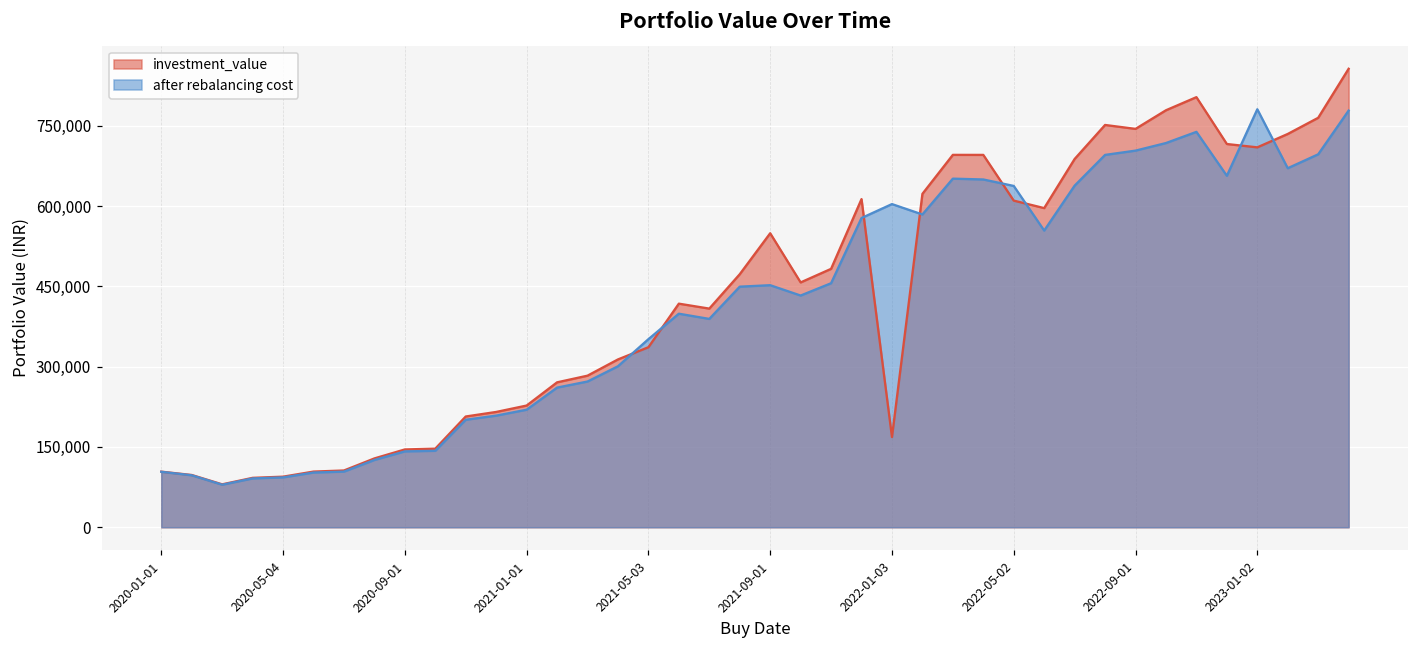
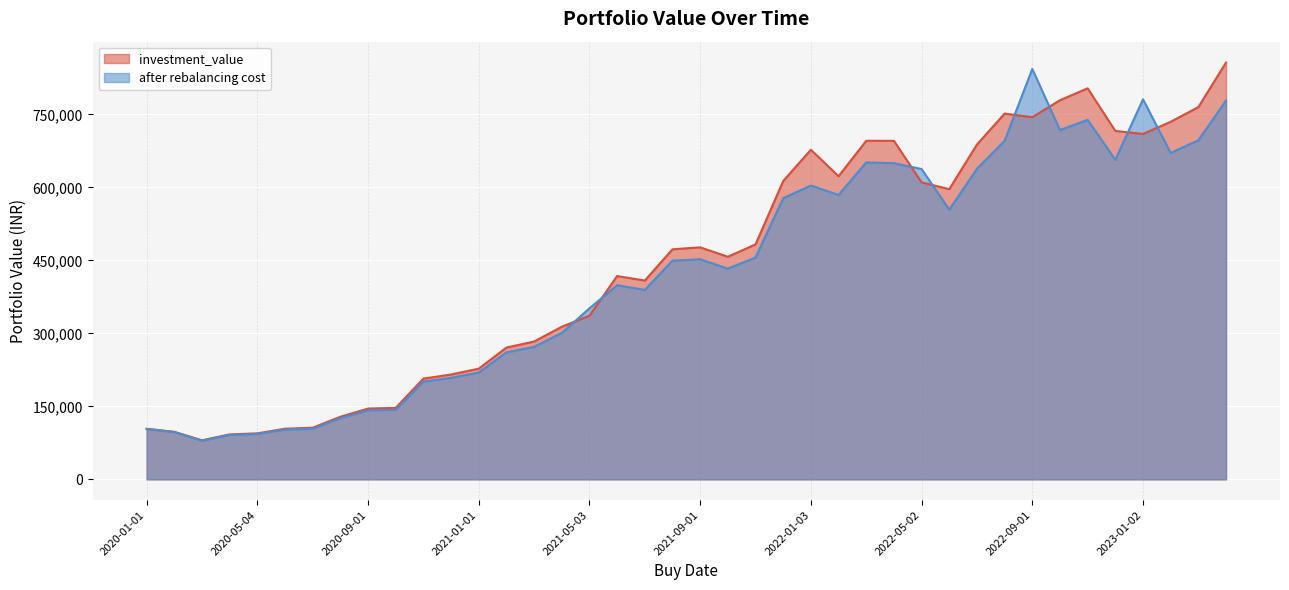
investment_value, 2021-09-01: 550,000 -> 480,000
investment_value, 2022-01-03: 170,000 -> 680,000
after rebalancing cost, 2022-09-01: 700,000 -> 840,000
